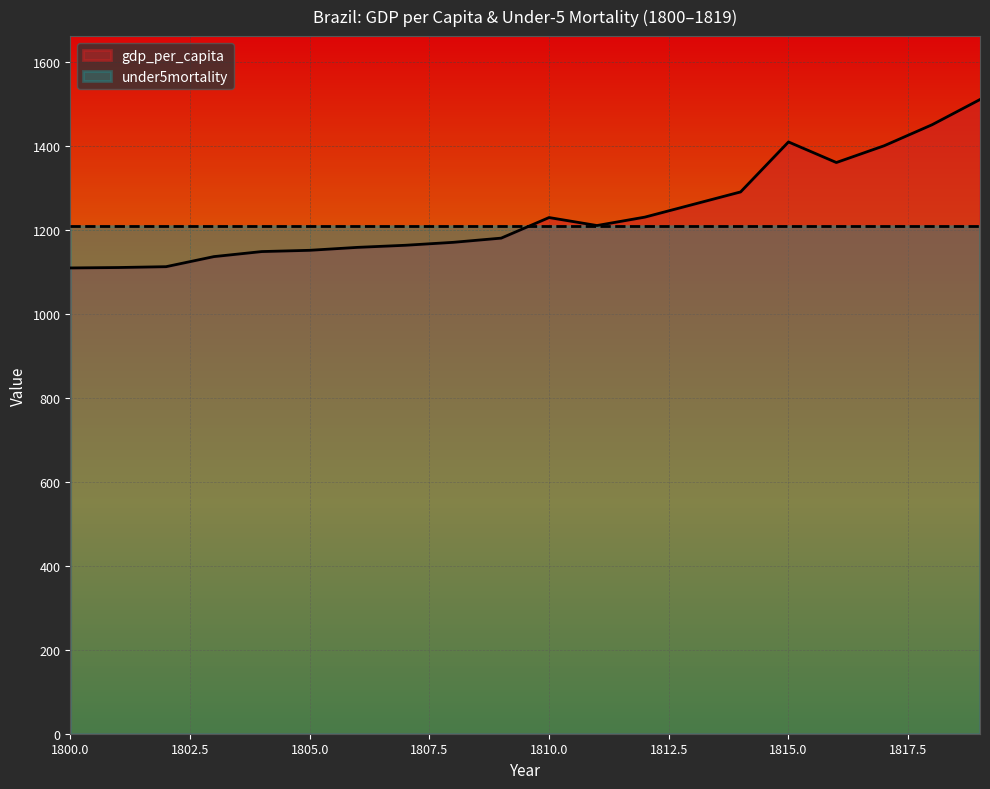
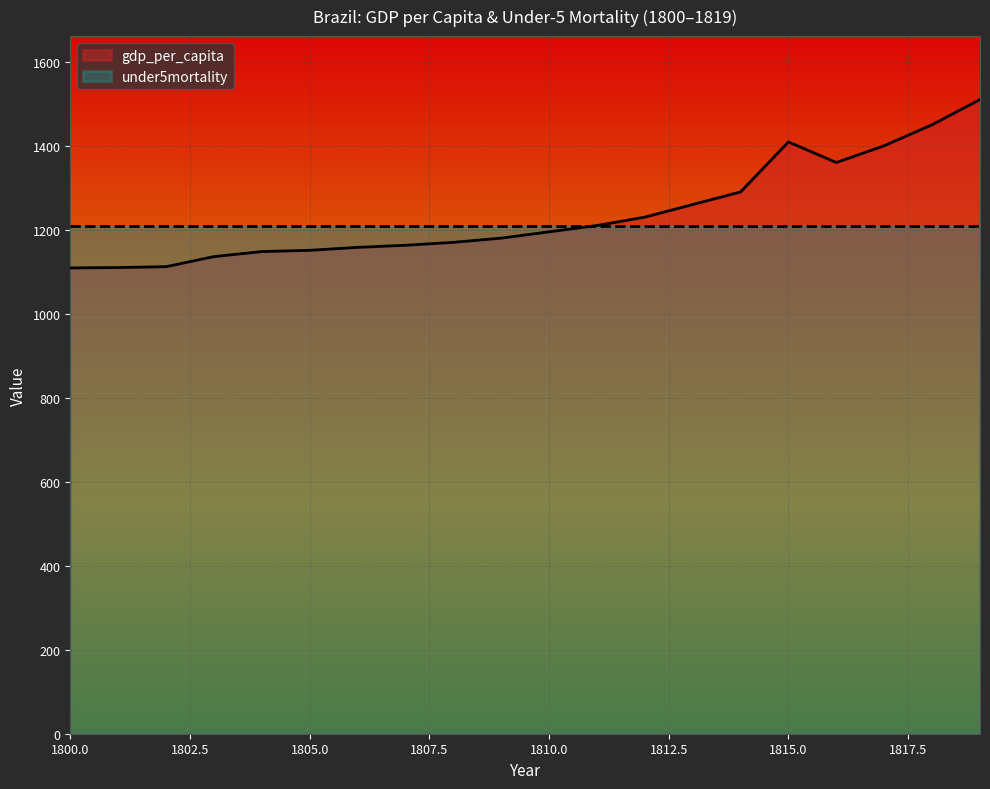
gdp_per_capita, 1810.0: 1230 -> 1200
